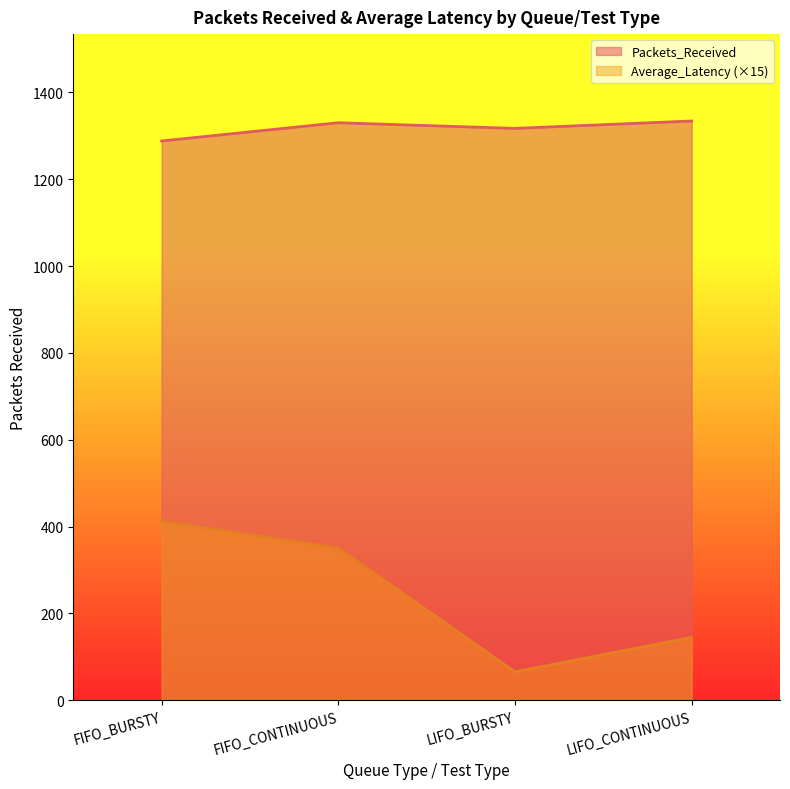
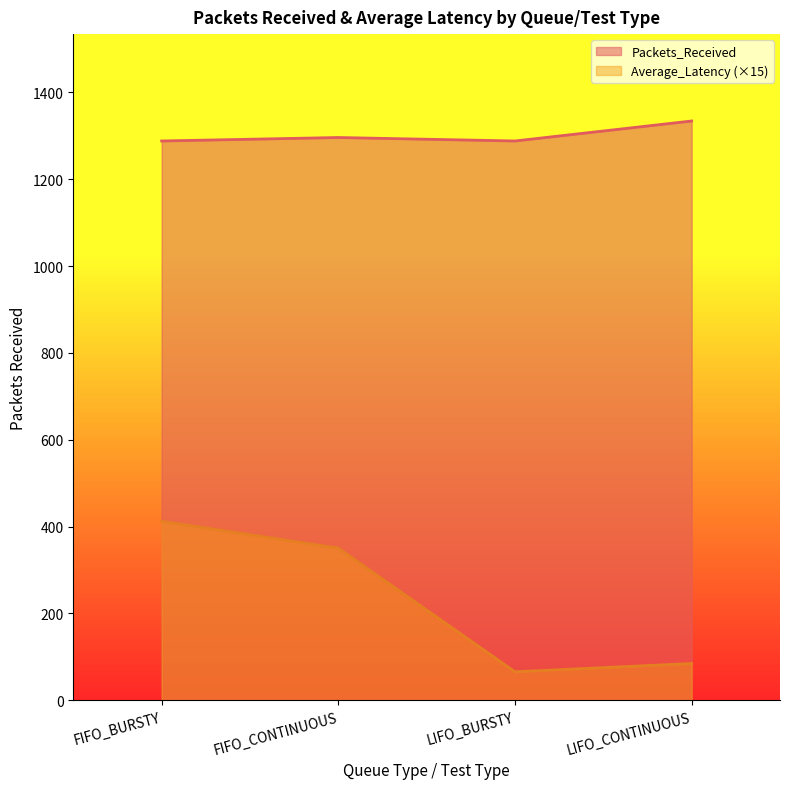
Packets_Received, FIFO_CONTINUOUS: 1330 -> 1300
Packets_Received, LIFO_BURSTY: 1320 -> 1290
Average_Latency (×15), LIFO_CONTINUOUS: 140 -> 80
